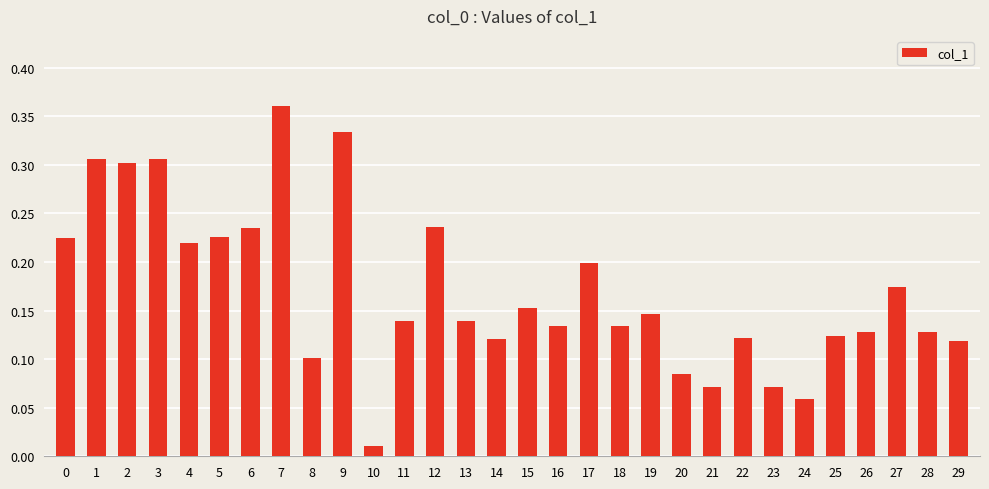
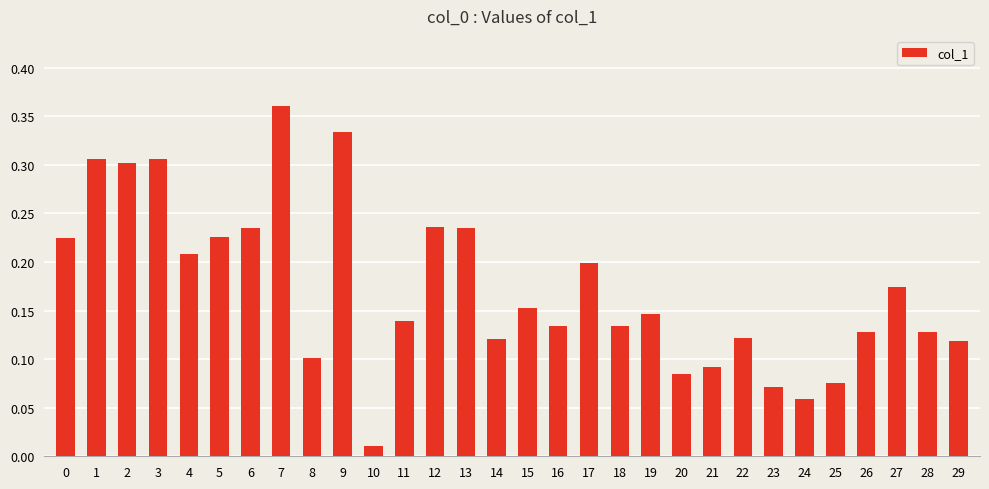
4: 0.22 -> 0.21
13: 0.14 -> 0.23
21: 0.07 -> 0.09
25: 0.12 -> 0.08
